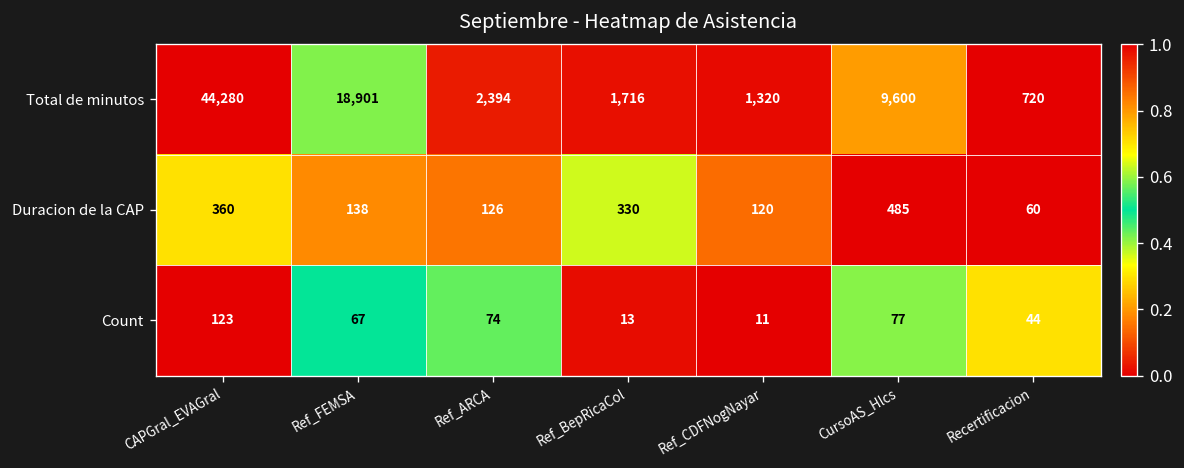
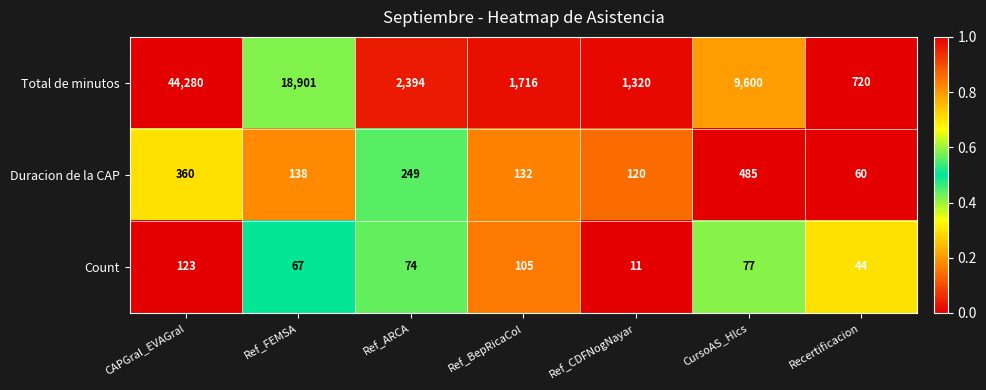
Duracion de la CAP, Ref_ARCA: 126 -> 249
Duracion de la CAP, Ref_BepRicaCol: 330 -> 132
Count, Ref_BepRicaCol: 13 -> 105
